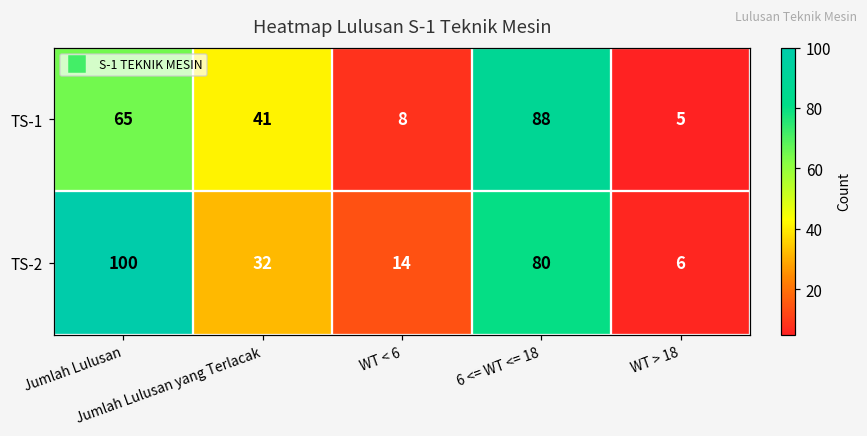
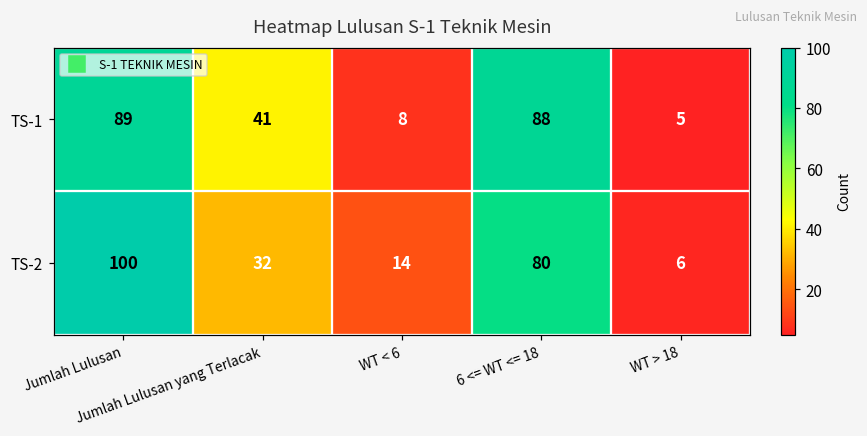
TS-1, Jumlah Lulusan: 65 -> 89
